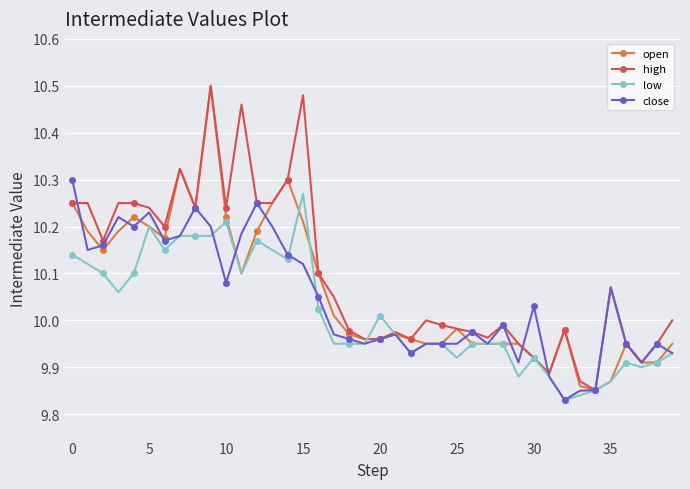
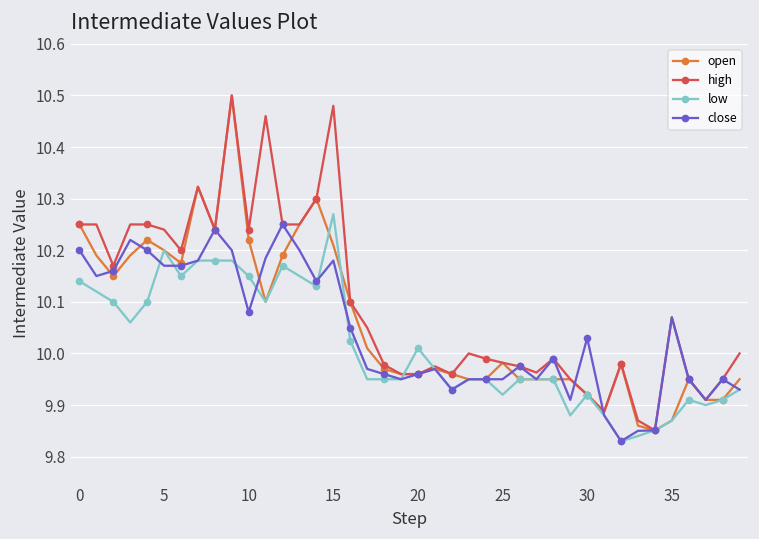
close, 0: 10.3 -> 10.2
close, 5: 10.23 -> 10.17
low, 10: 10.21 -> 10.15
close, 15: 10.12 -> 10.18
